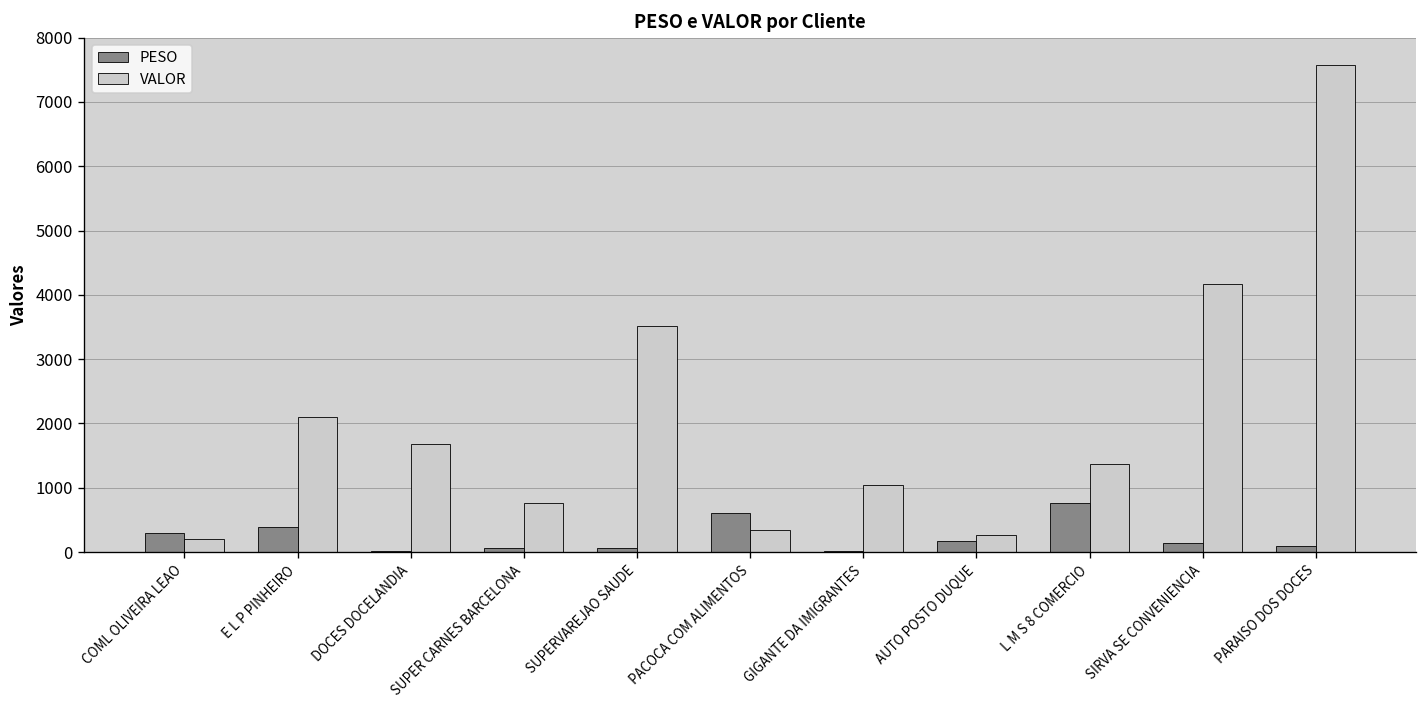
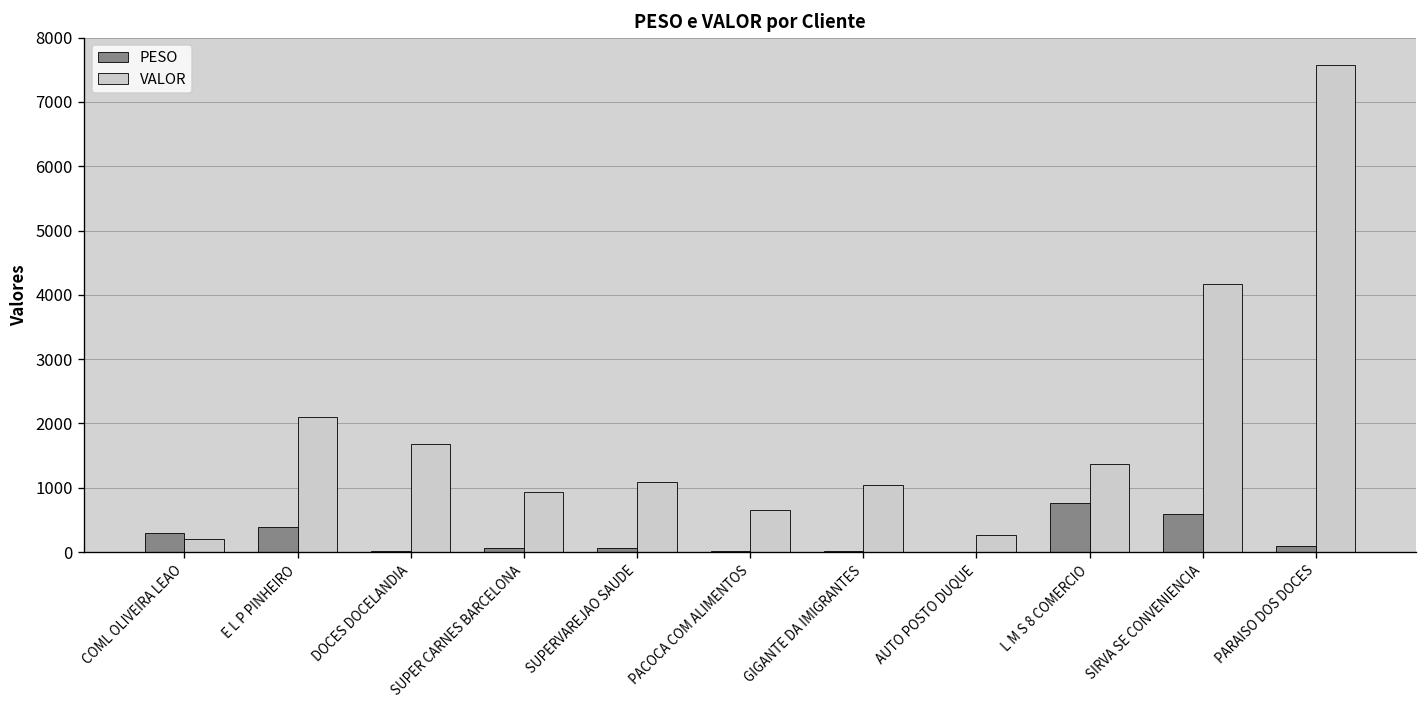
VALOR, SUPER CARNES BARCELONA: 800 -> 900
VALOR, SUPERVAREJAO SAUDE: 3500 -> 1100
PESO, PACOCA COM ALIMENTOS: 600 -> 0
VALOR, PACOCA COM ALIMENTOS: 300 -> 700
PESO, AUTO POSTO DUQUE: 200 -> 0
PESO, SIRVA SE CONVENIENCIA: 100 -> 600
